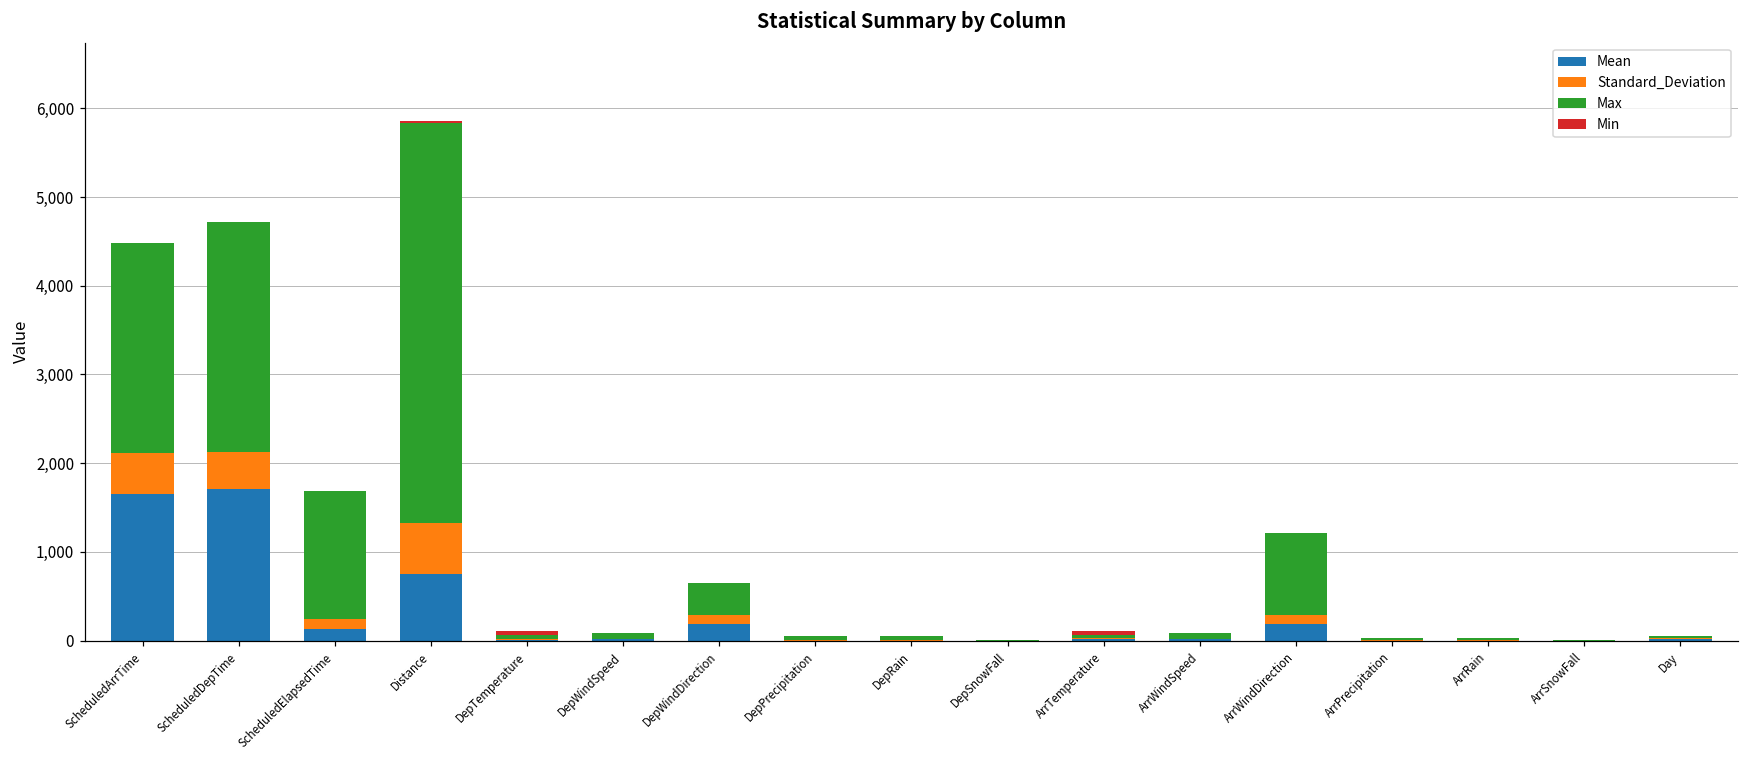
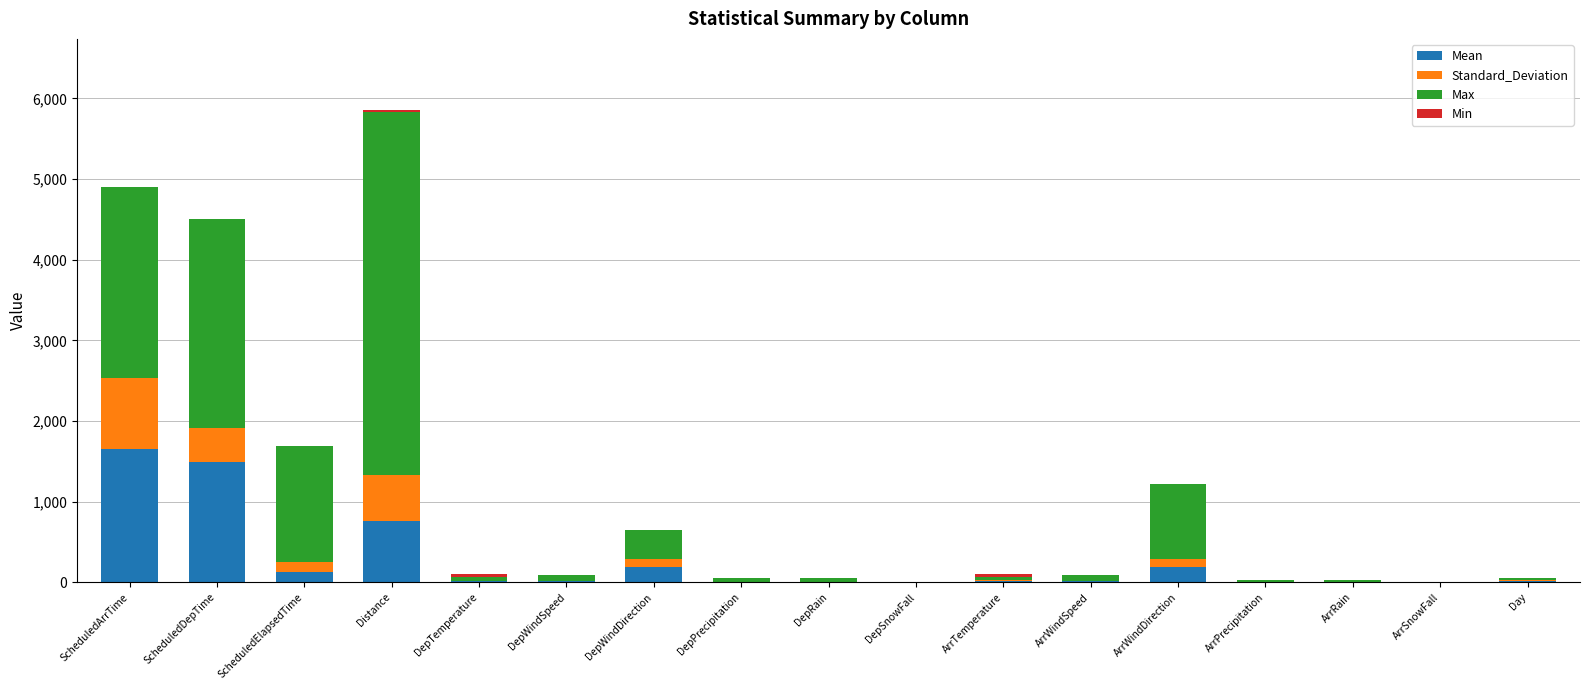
Standard_Deviation, ScheduledArrTime: 500 -> 900
Mean, ScheduledDepTime: 1,700 -> 1,500
